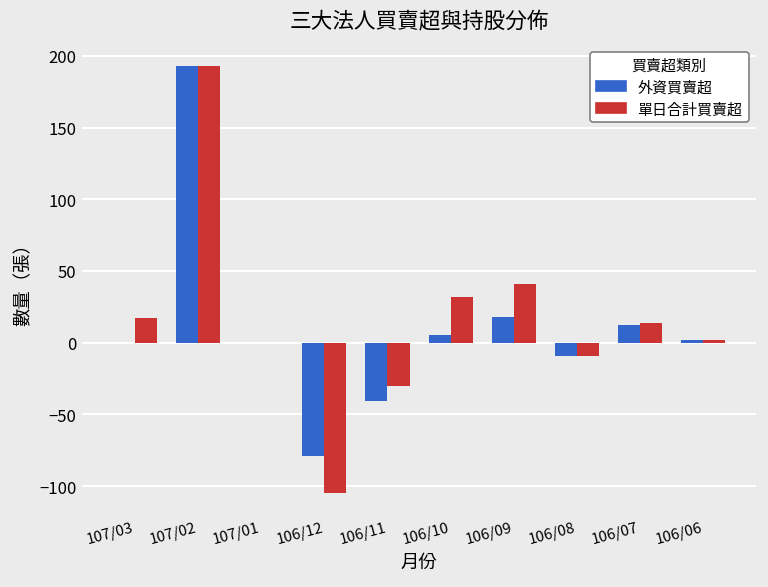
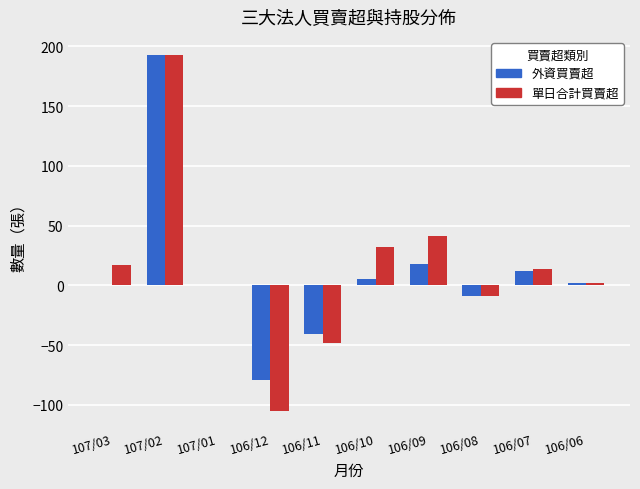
單日合計買賣超, 106/11: -30 -> -48
